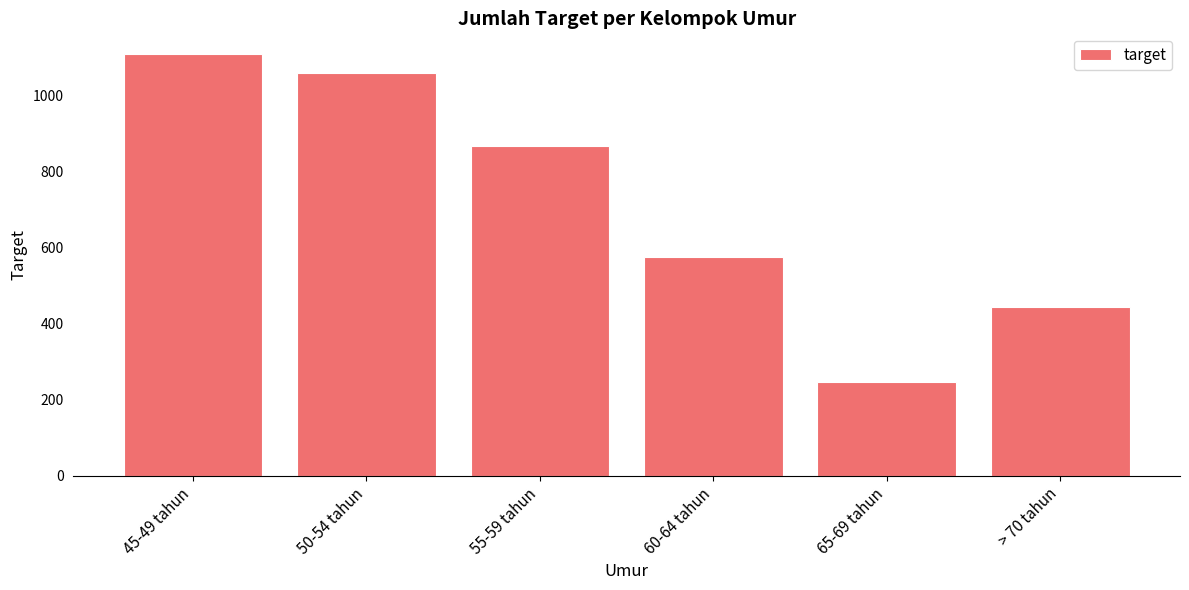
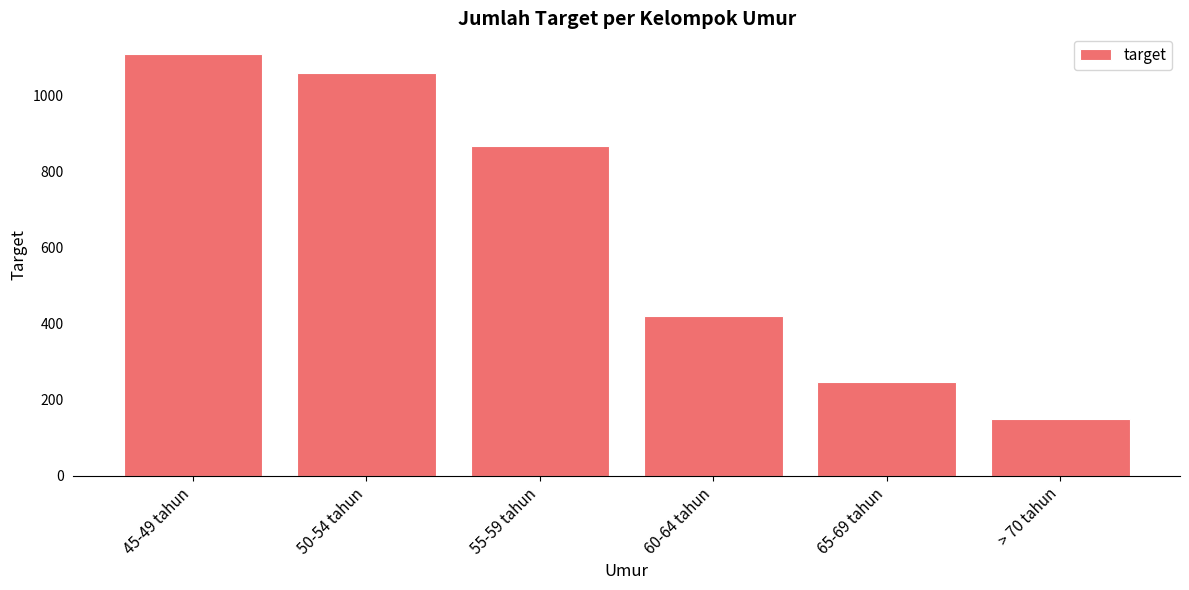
60-64 tahun: 580 -> 420
> 70 tahun: 440 -> 150
